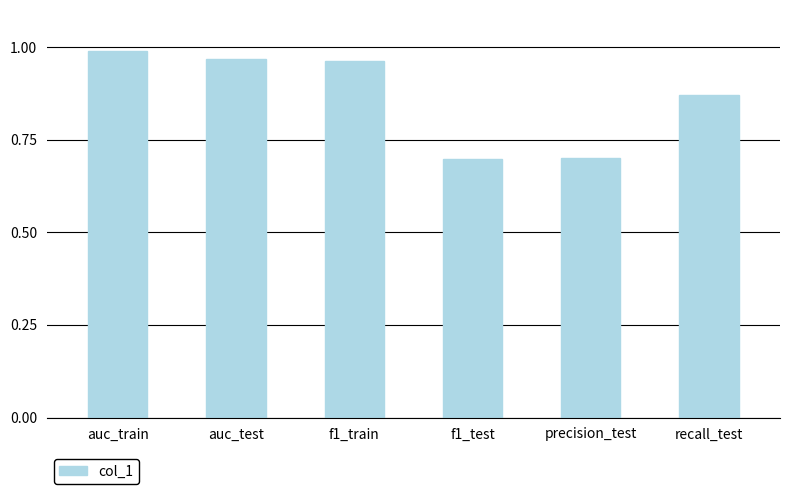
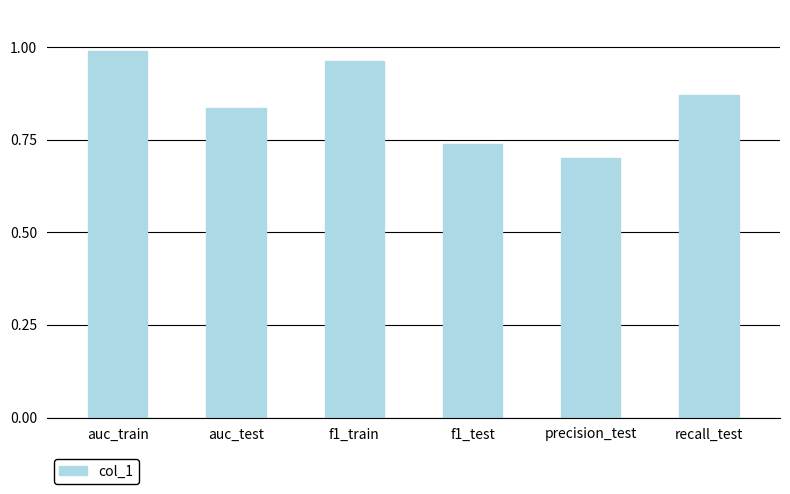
auc_test: 0.97 -> 0.84
f1_test: 0.70 -> 0.74
